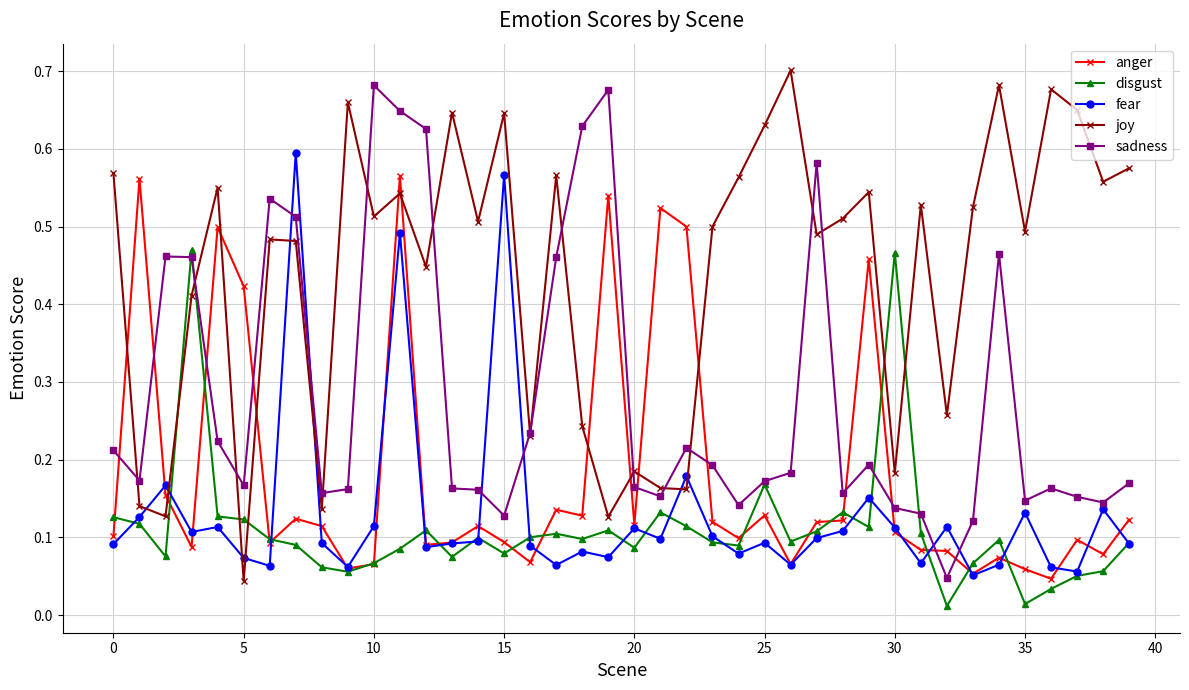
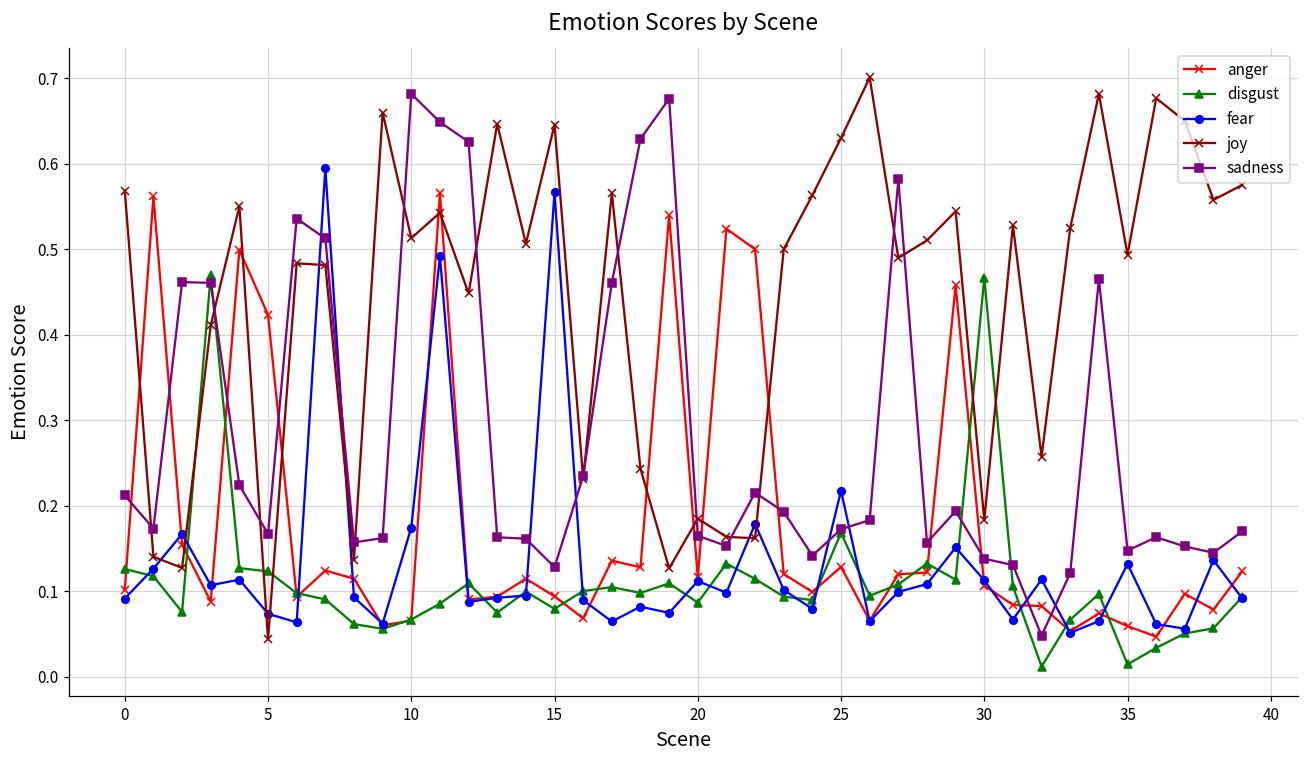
fear, 10: 0.11 -> 0.17
fear, 25: 0.09 -> 0.22
